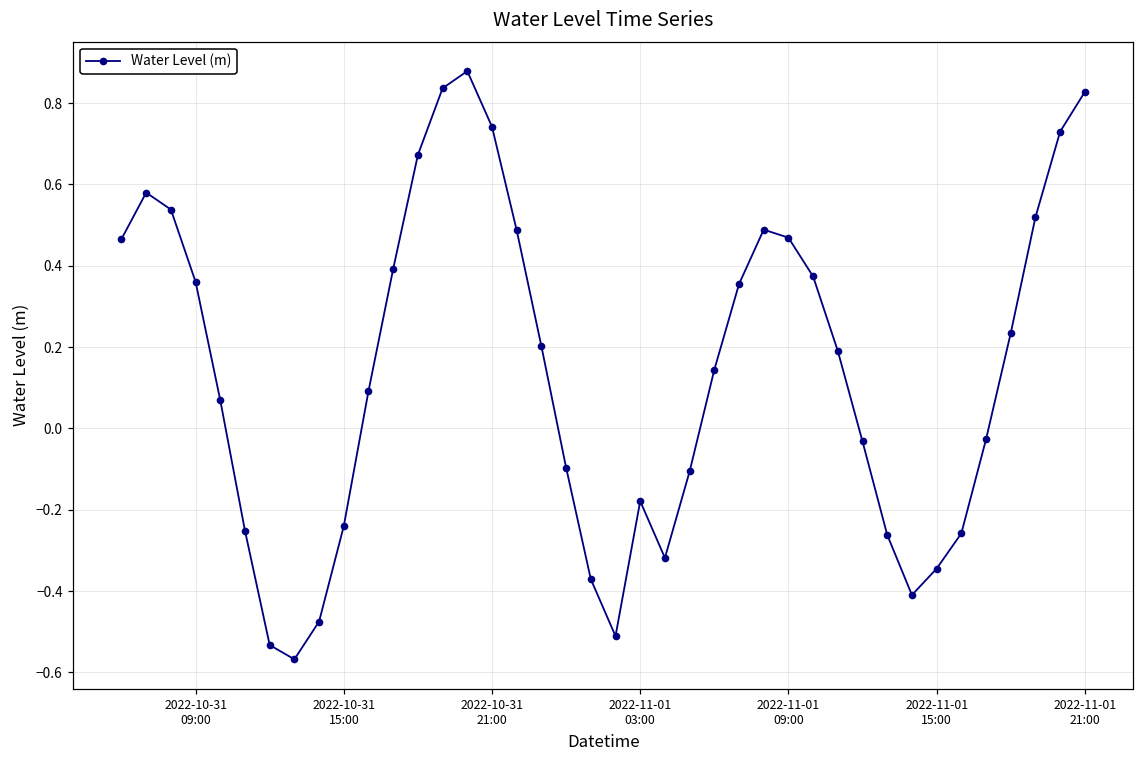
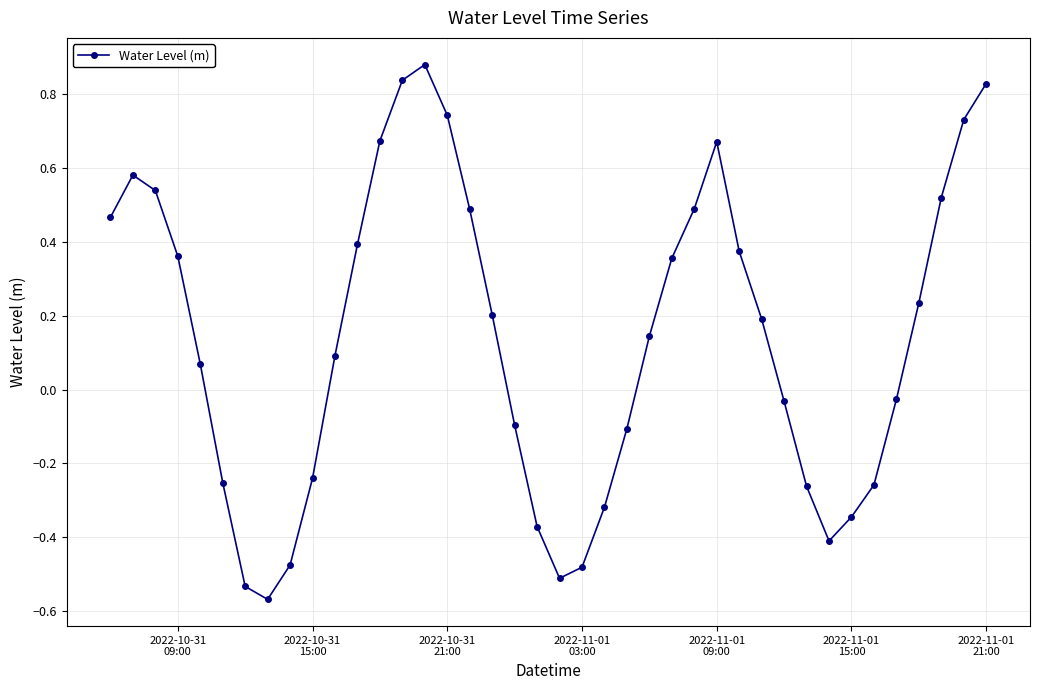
2022-11-01 03:00: -0.18 -> -0.48
2022-11-01 09:00: 0.47 -> 0.67
